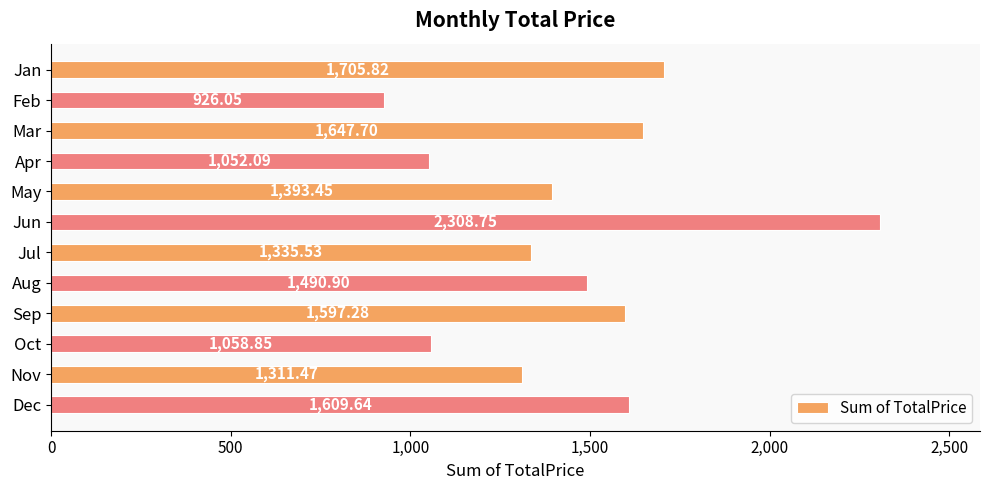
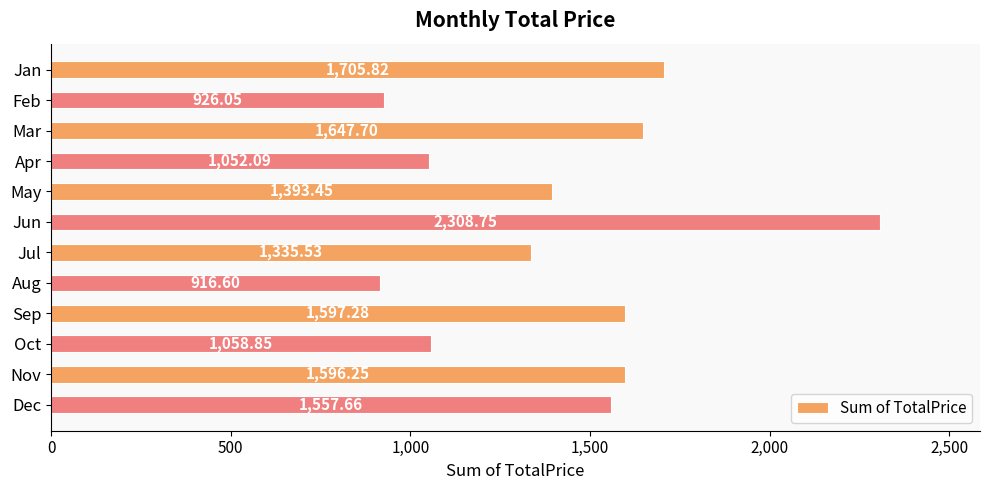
Aug: 1,490.90 -> 916.60
Nov: 1,311.47 -> 1,596.25
Dec: 1,609.64 -> 1,557.66
